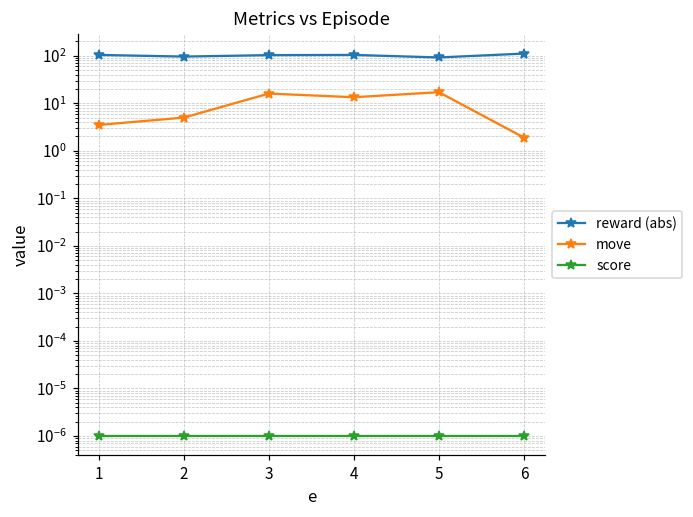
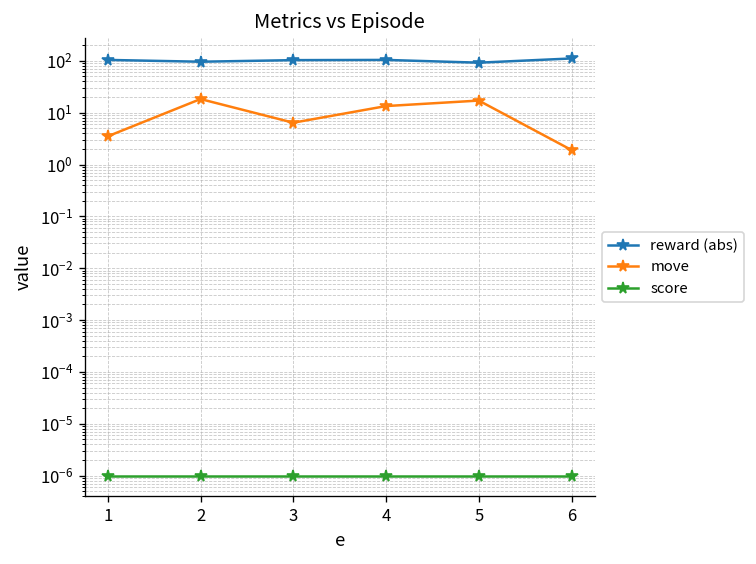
move, 2: 5 -> 18
move, 3: 16 -> 6
